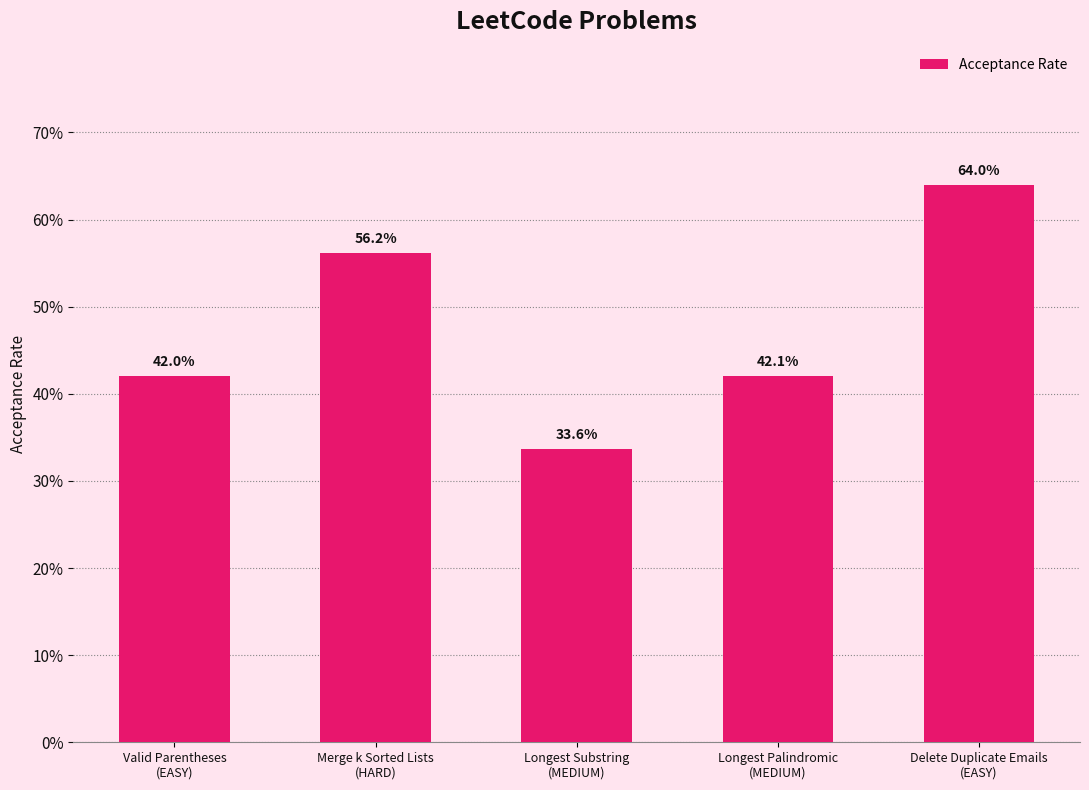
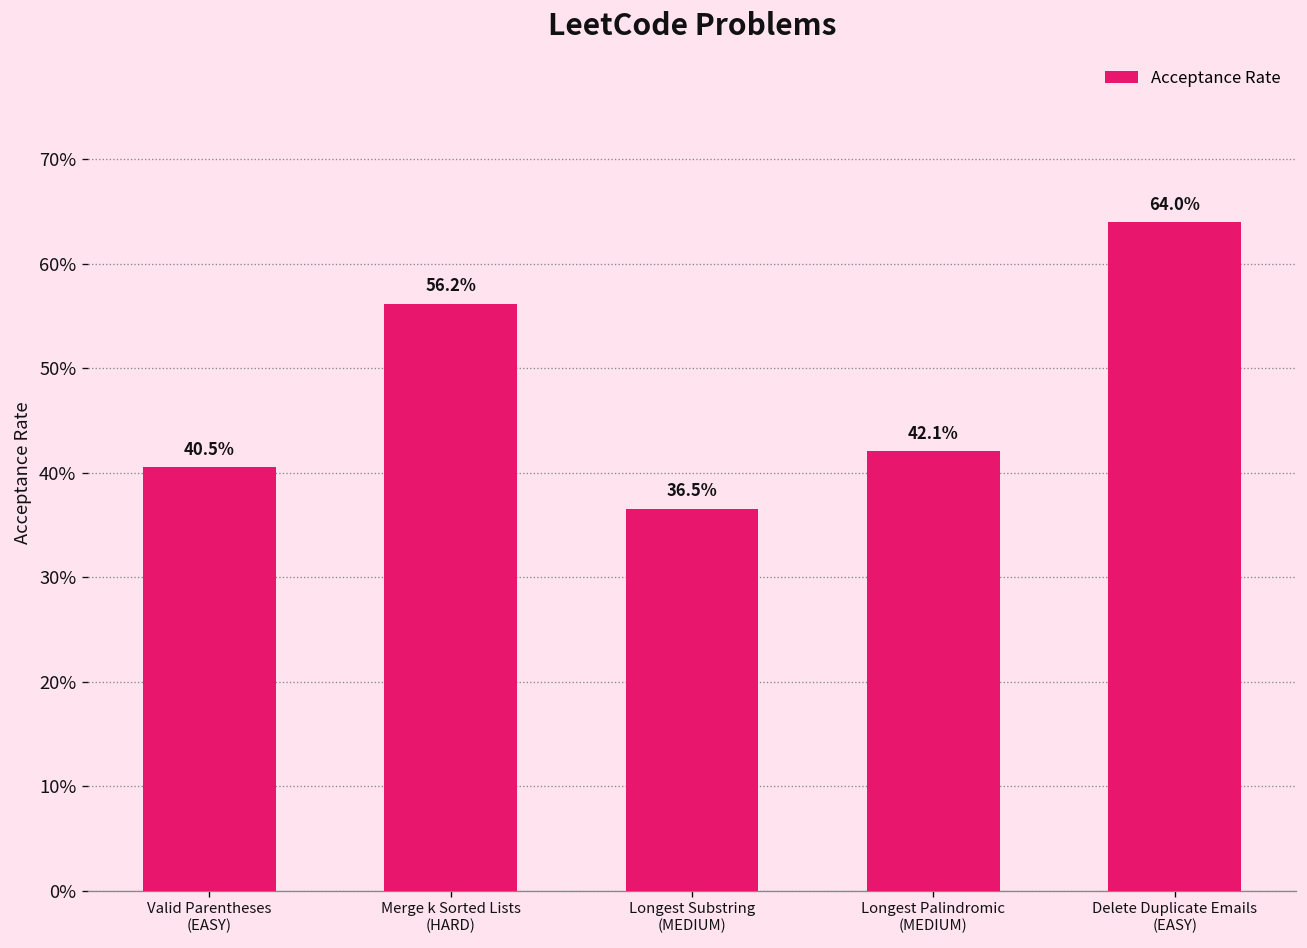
Valid Parentheses (EASY): 42.0% -> 40.5%
Longest Substring (MEDIUM): 33.6% -> 36.5%
